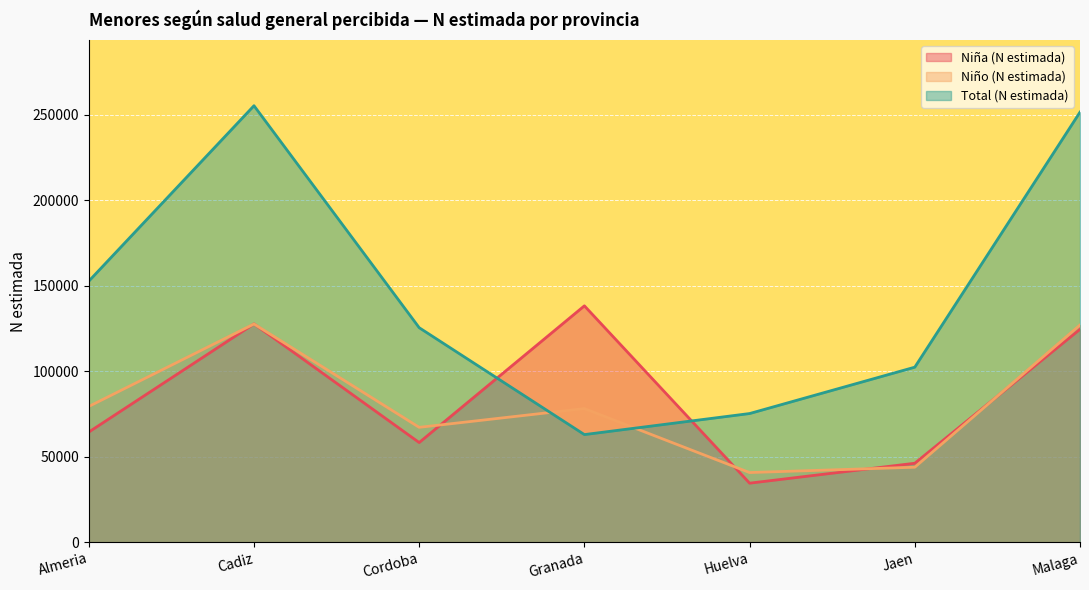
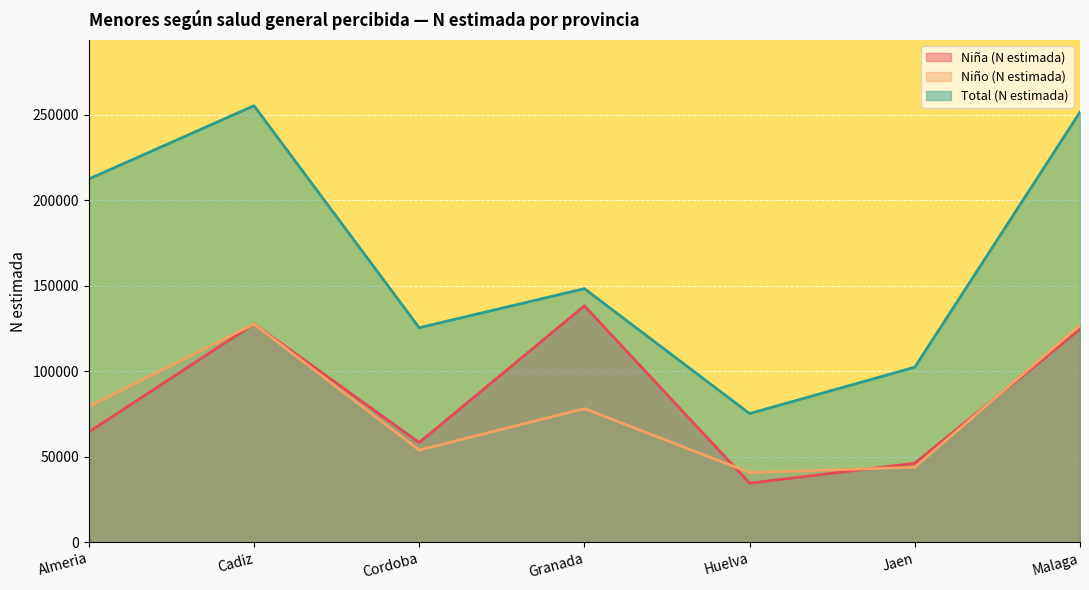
Total (N estimada), Almeria: 153000 -> 212000
Niño (N estimada), Cordoba: 67000 -> 54000
Total (N estimada), Granada: 63000 -> 148000
